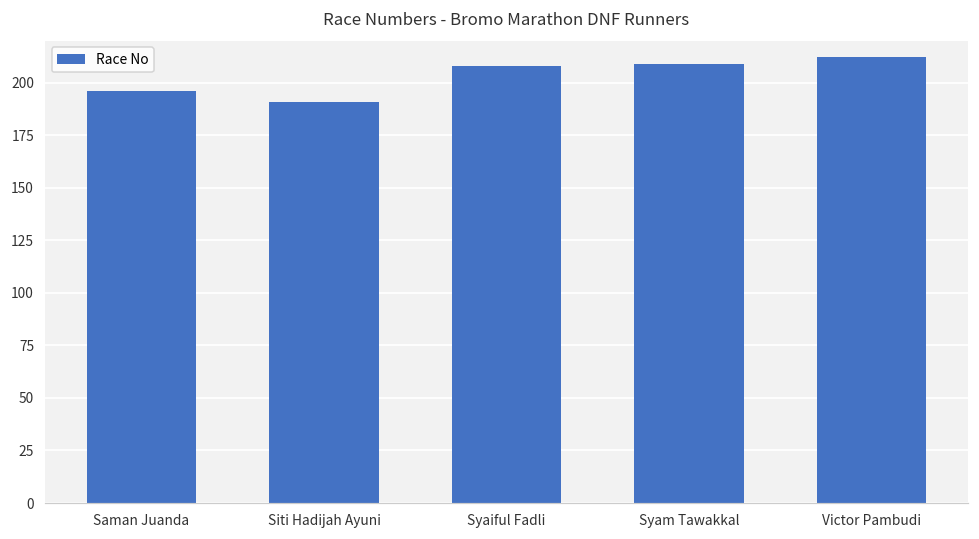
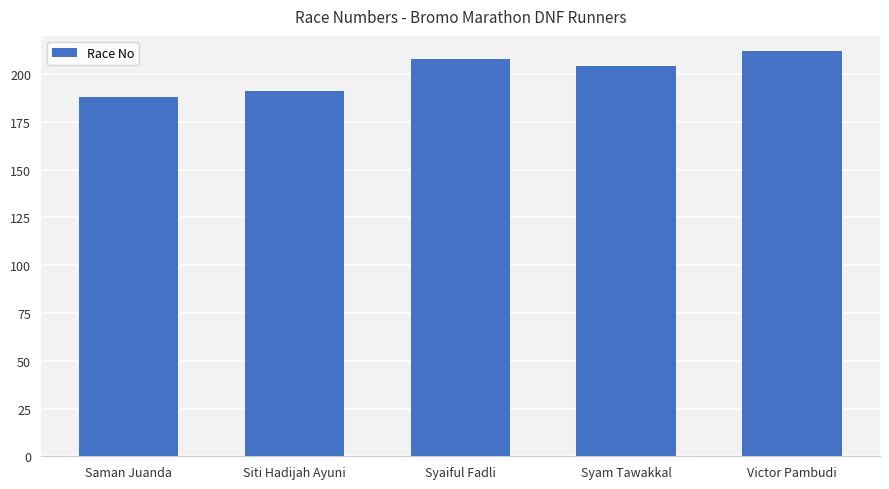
Saman Juanda: 196 -> 188
Syam Tawakkal: 209 -> 204
